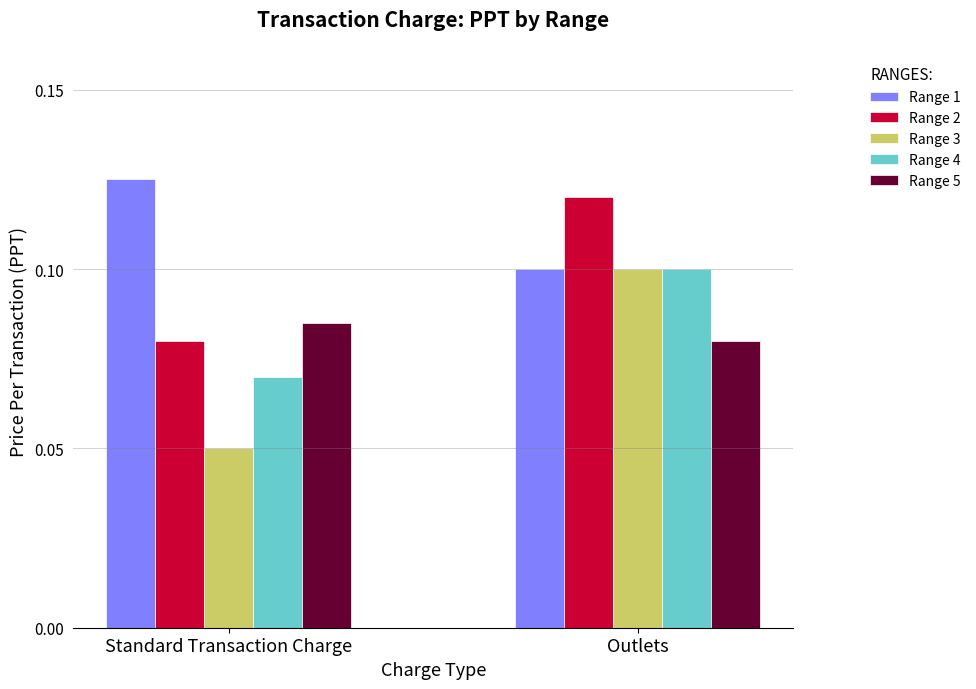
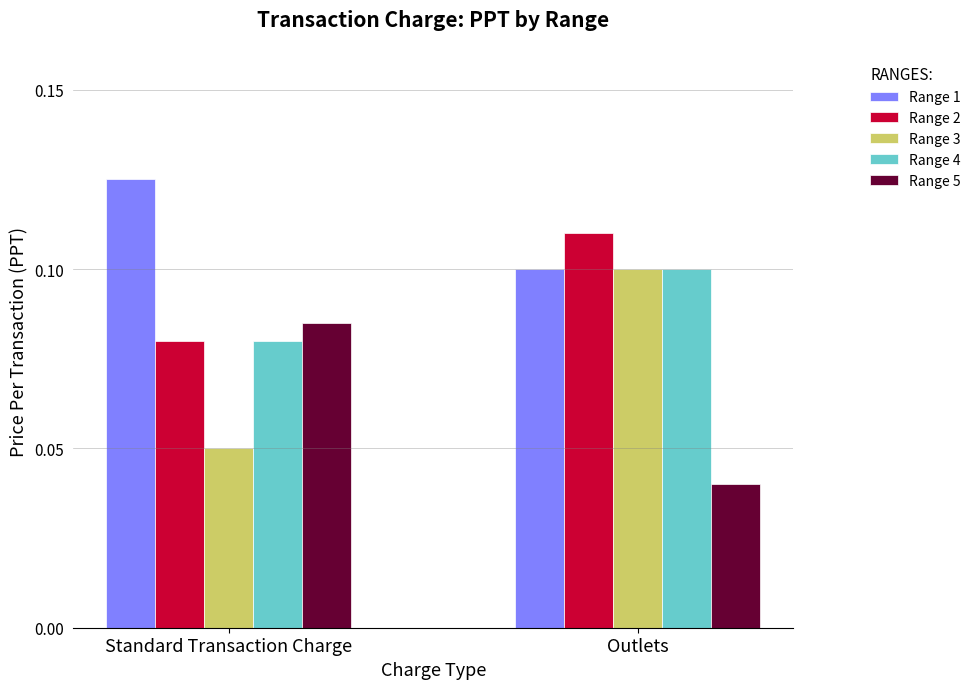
Range 4, Standard Transaction Charge: 0.07 -> 0.08
Range 2, Outlets: 0.12 -> 0.11
Range 5, Outlets: 0.08 -> 0.04
